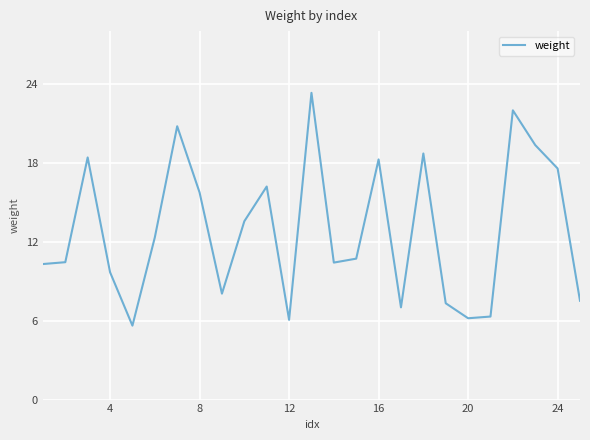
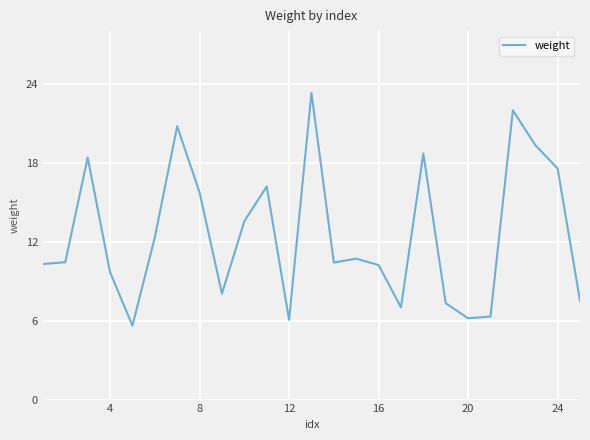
16: 18.3 -> 10.2
